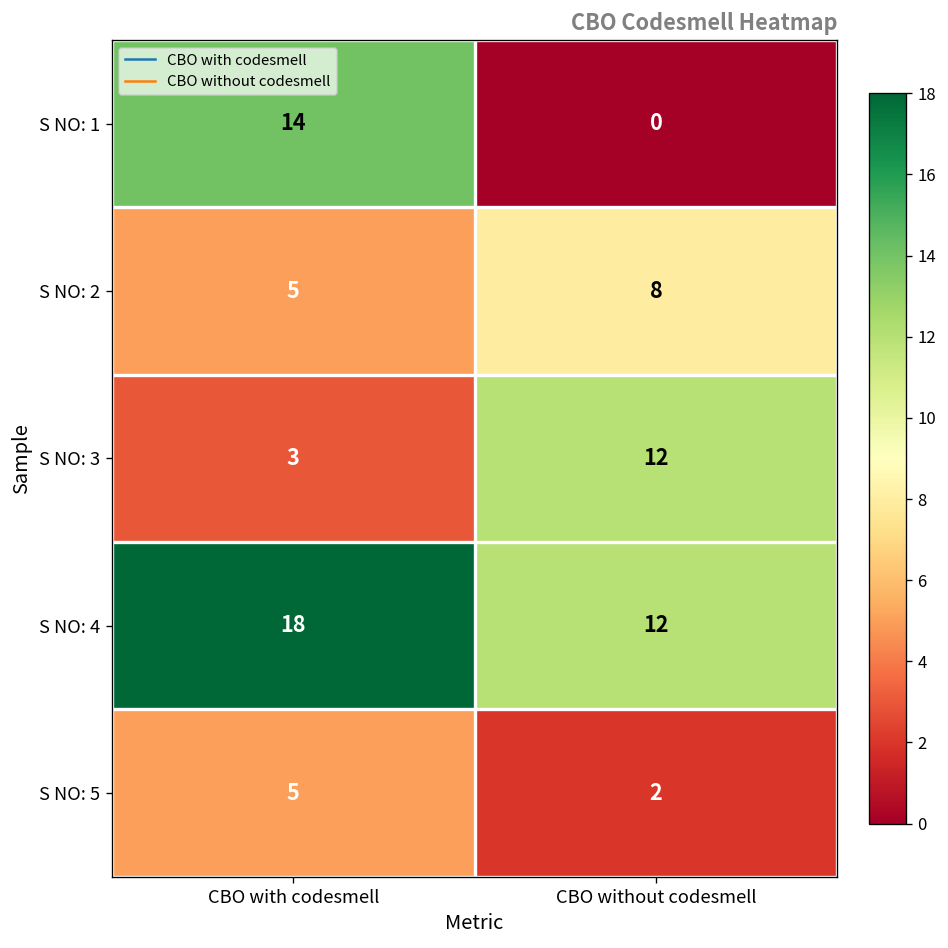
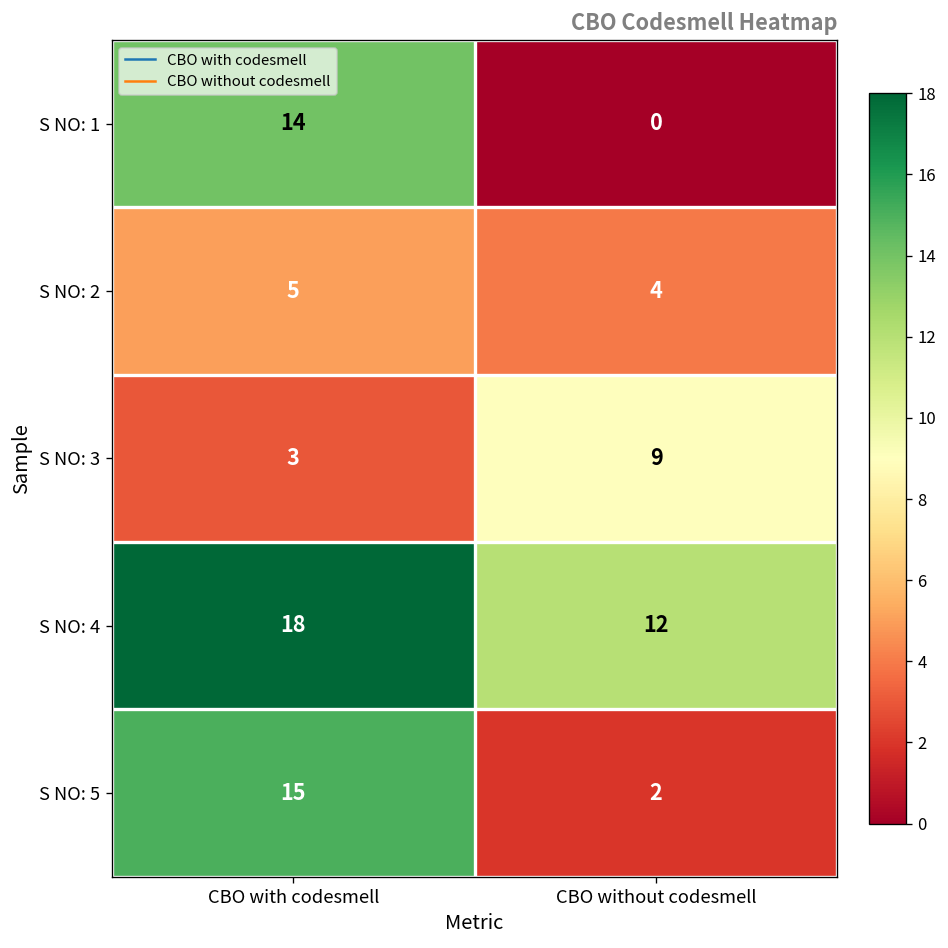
S NO: 2, CBO without codesmell: 8 -> 4
S NO: 3, CBO without codesmell: 12 -> 9
S NO: 5, CBO with codesmell: 5 -> 15
